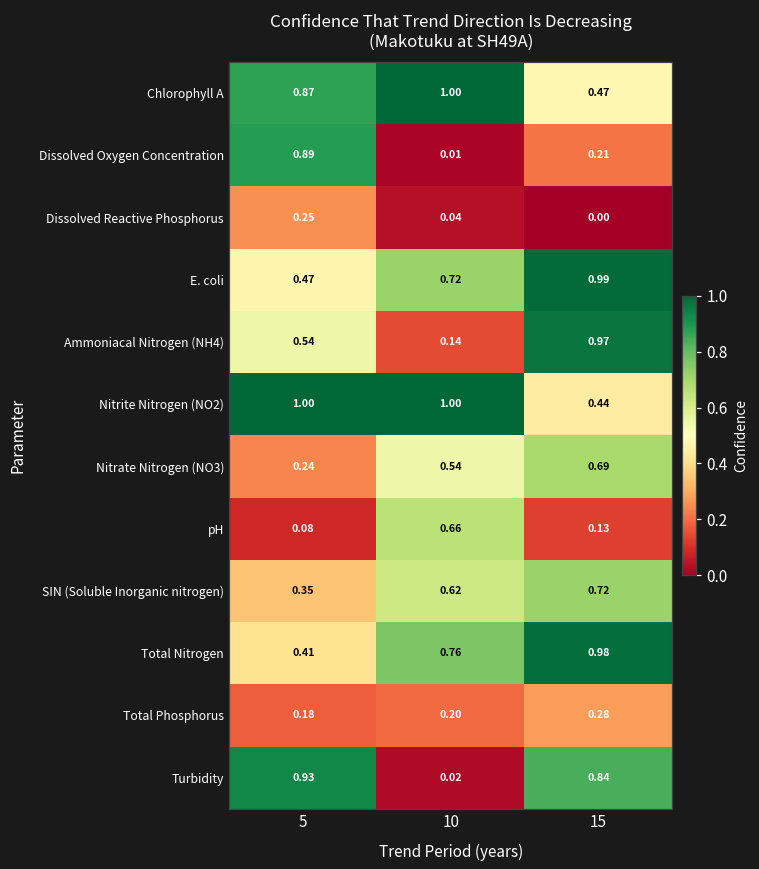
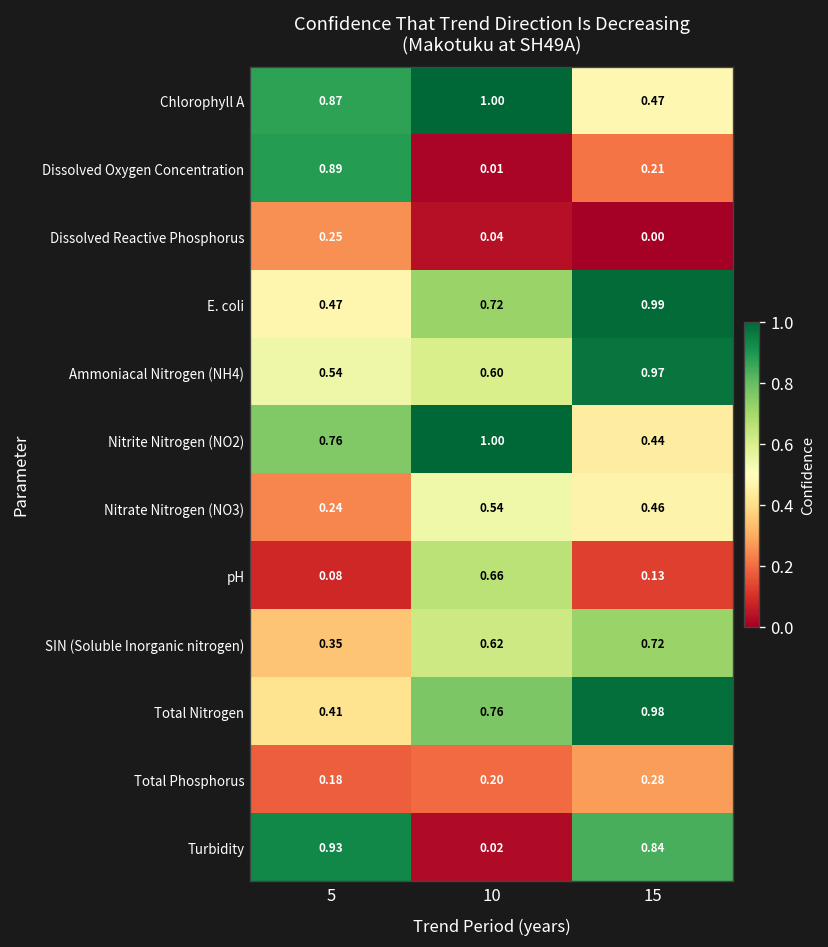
Ammoniacal Nitrogen (NH4), 10: 0.14 -> 0.60
Nitrite Nitrogen (NO2), 5: 1.00 -> 0.76
Nitrate Nitrogen (NO3), 15: 0.69 -> 0.46
